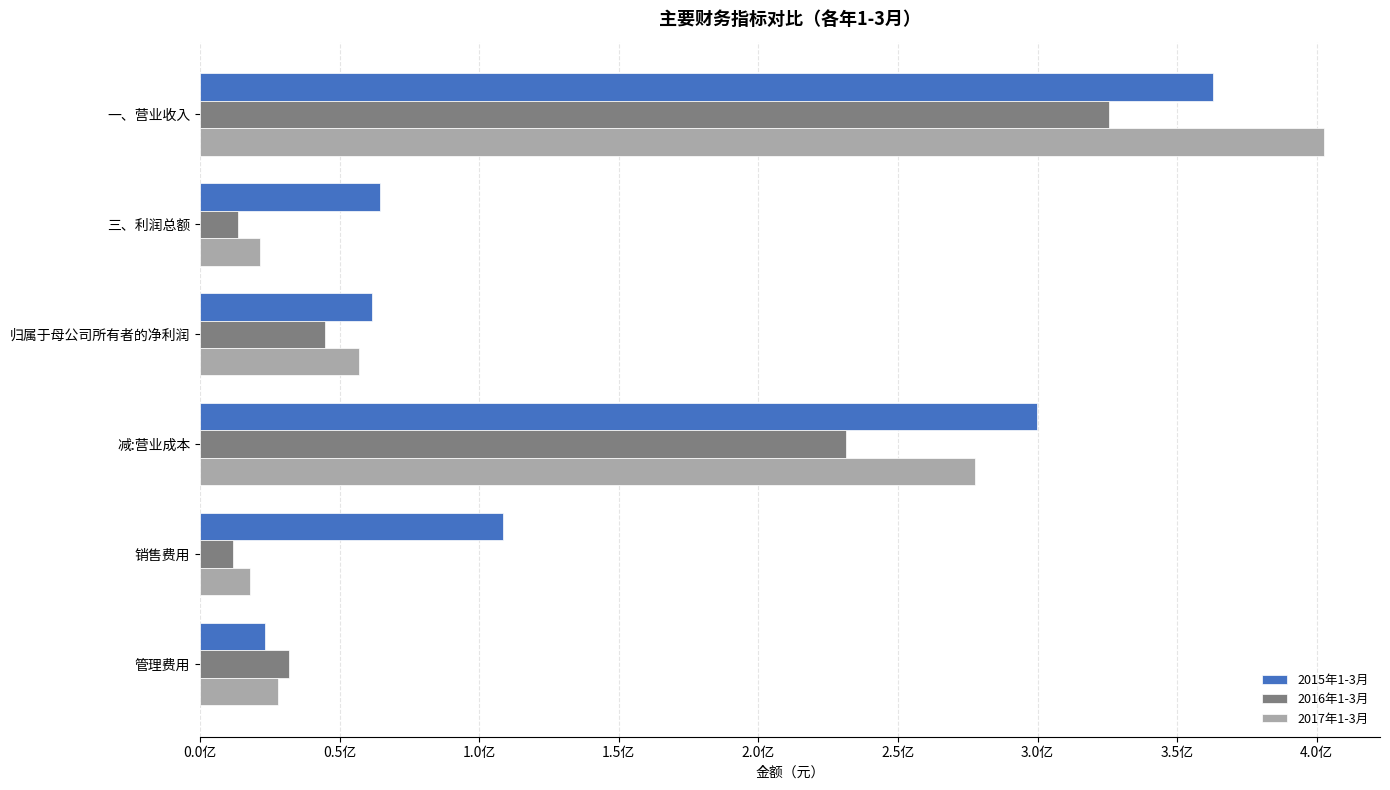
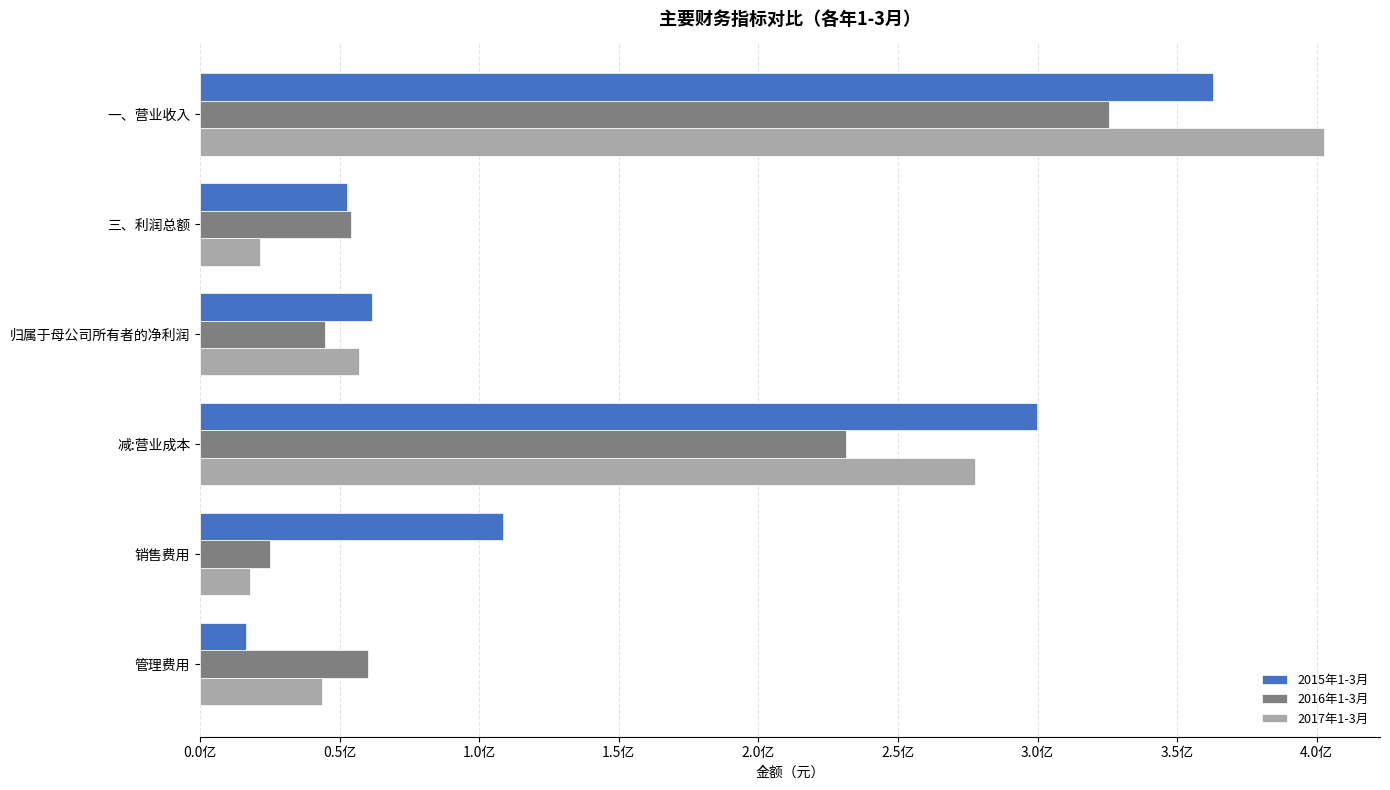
2015年1-3月, 三、利润总额: 0.65亿 -> 0.53亿
2016年1-3月, 三、利润总额: 0.13亿 -> 0.54亿
2016年1-3月, 销售费用: 0.12亿 -> 0.25亿
2015年1-3月, 管理费用: 0.23亿 -> 0.16亿
2016年1-3月, 管理费用: 0.32亿 -> 0.60亿
2017年1-3月, 管理费用: 0.28亿 -> 0.44亿
